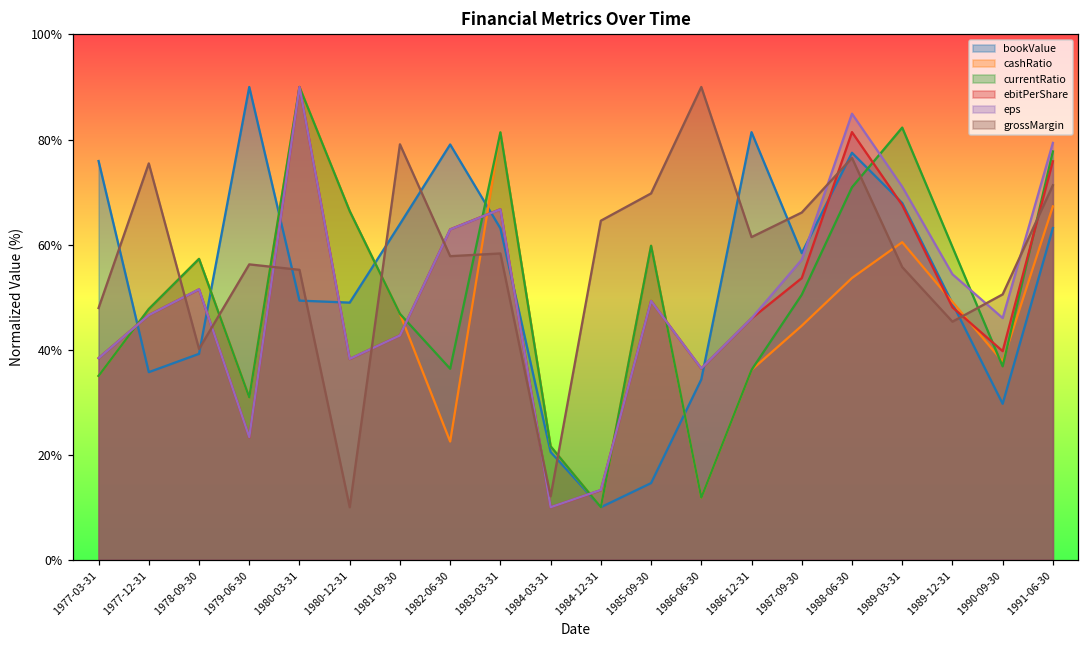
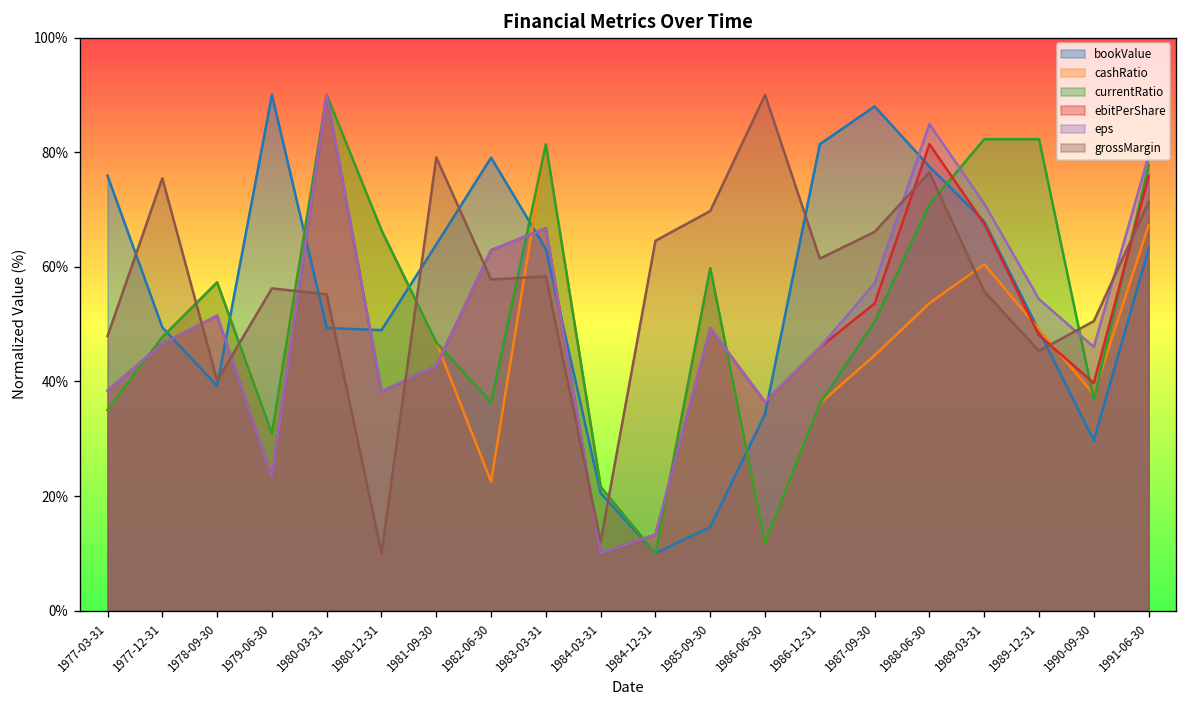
bookValue, 1977-12-31: 36% -> 49%
bookValue, 1987-09-30: 58% -> 88%
currentRatio, 1989-12-31: 60% -> 82%
